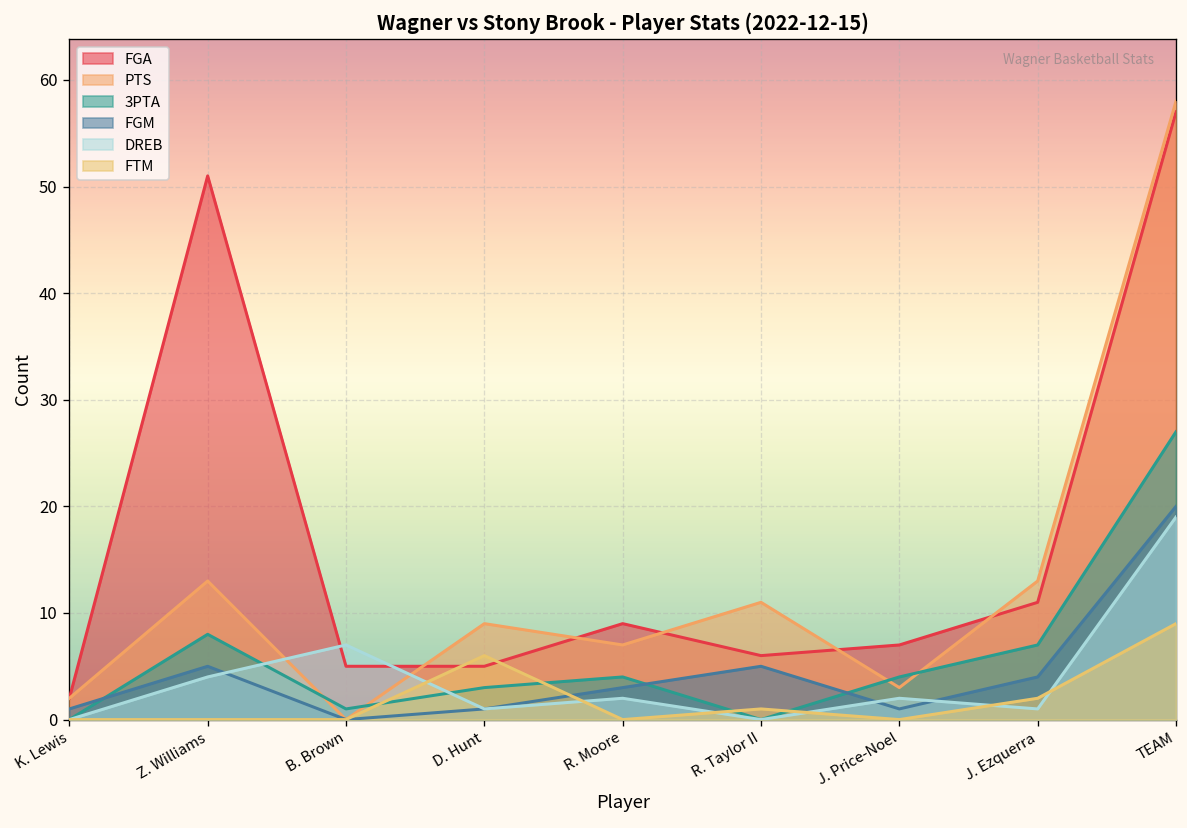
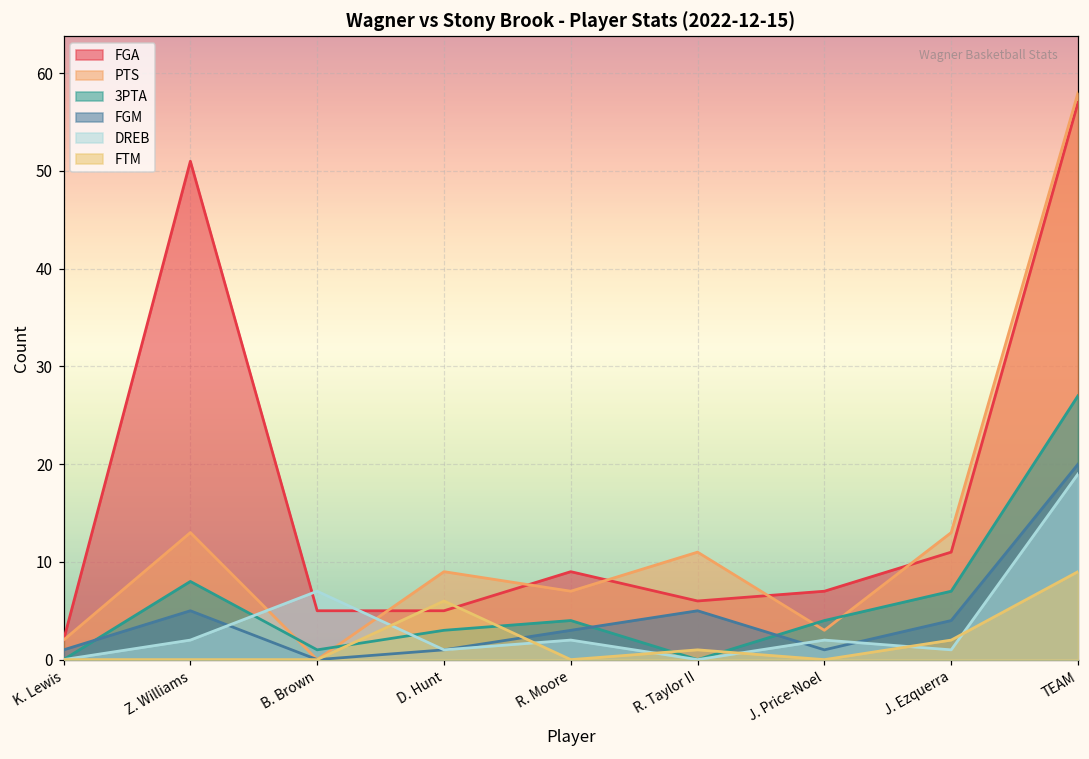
DREB, Z. Williams: 4 -> 2
